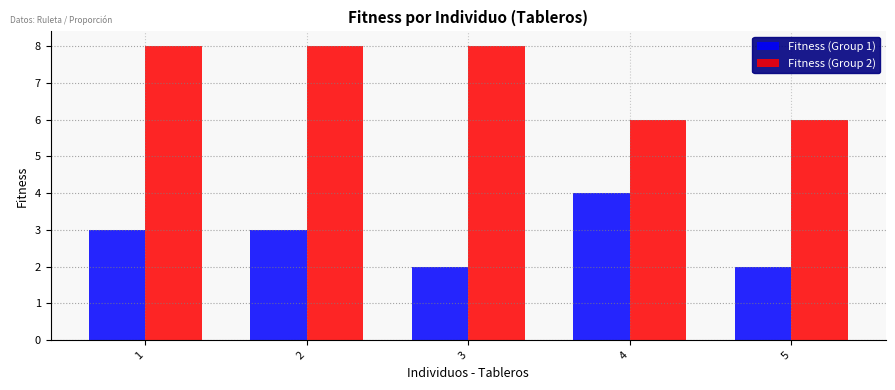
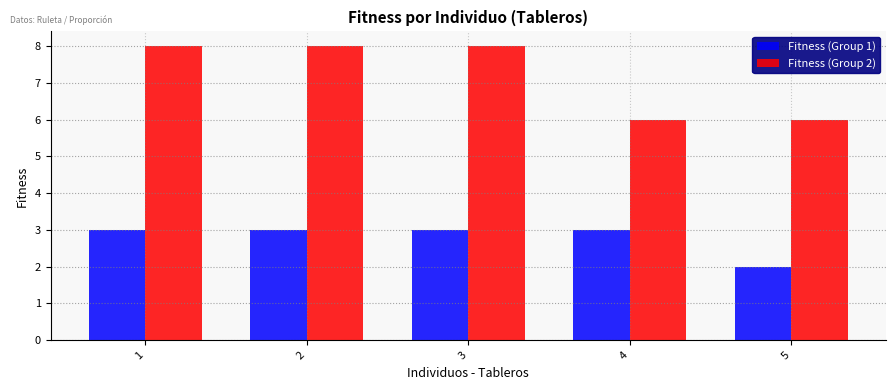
Fitness (Group 1), 3: 2 -> 3
Fitness (Group 1), 4: 4 -> 3
